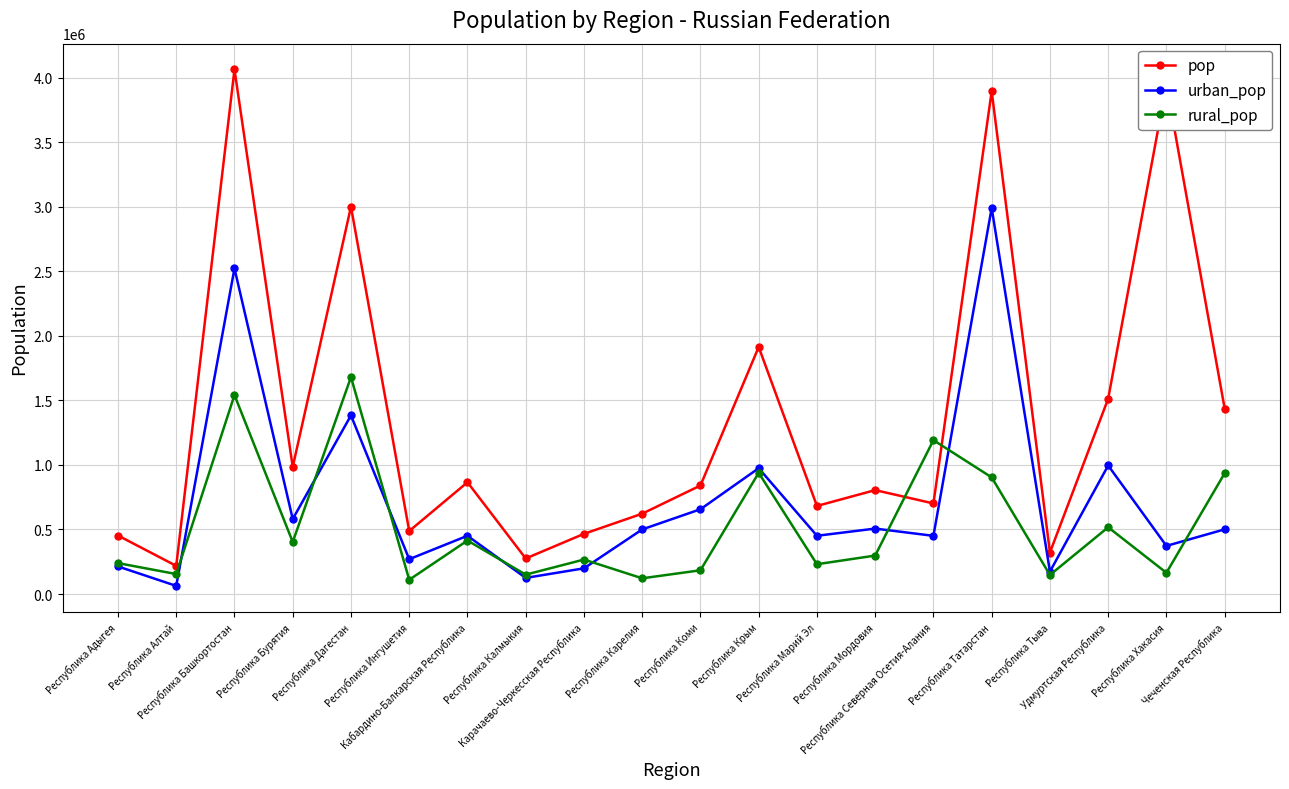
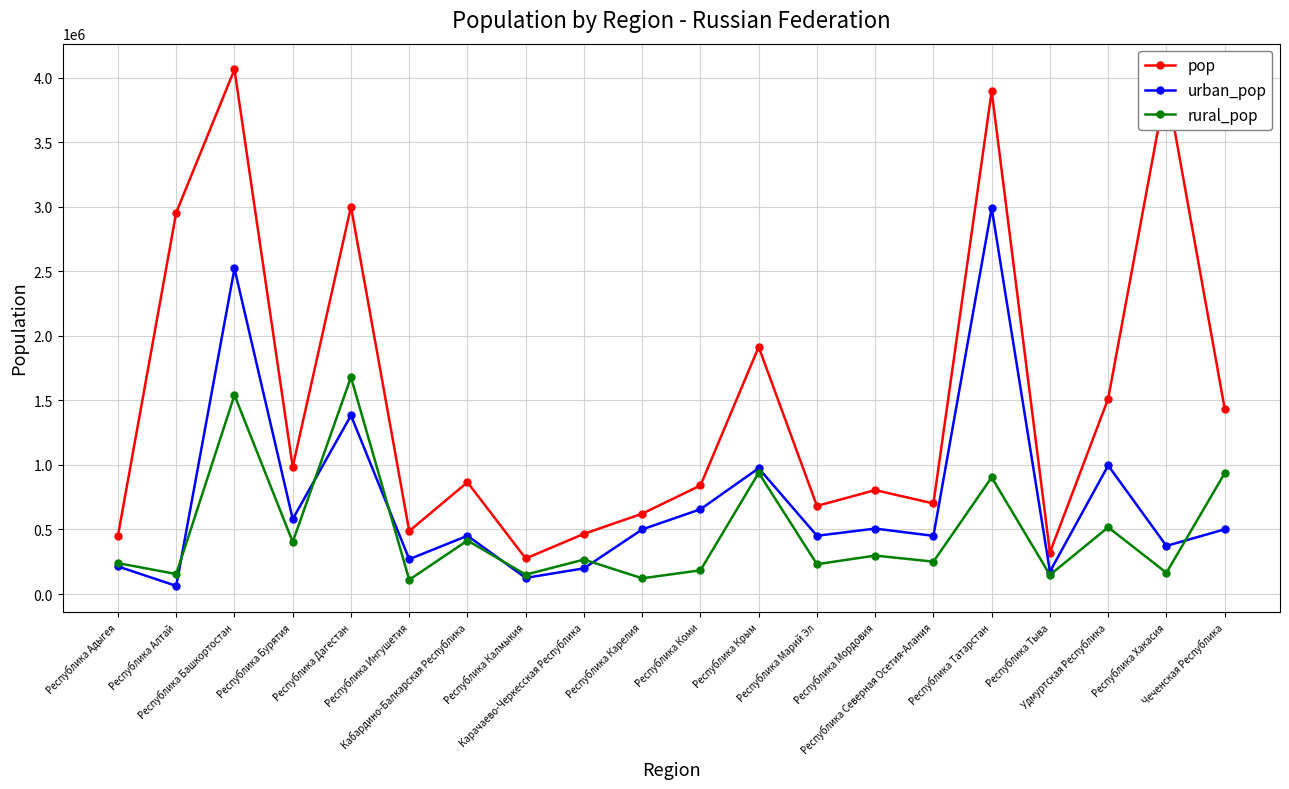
pop, Республика Алтай: 220000 -> 2960000
rural_pop, Республика Северная Осетия-Алания: 1190000 -> 250000
